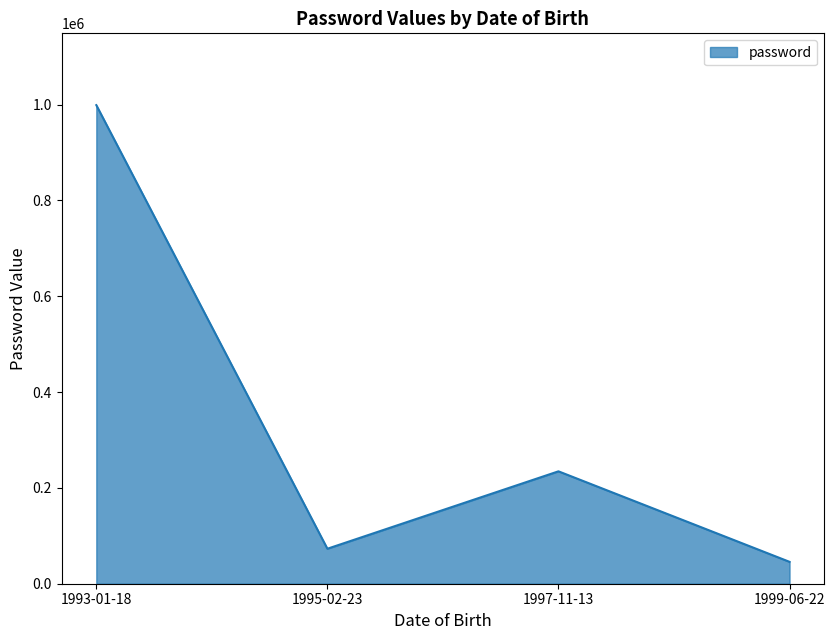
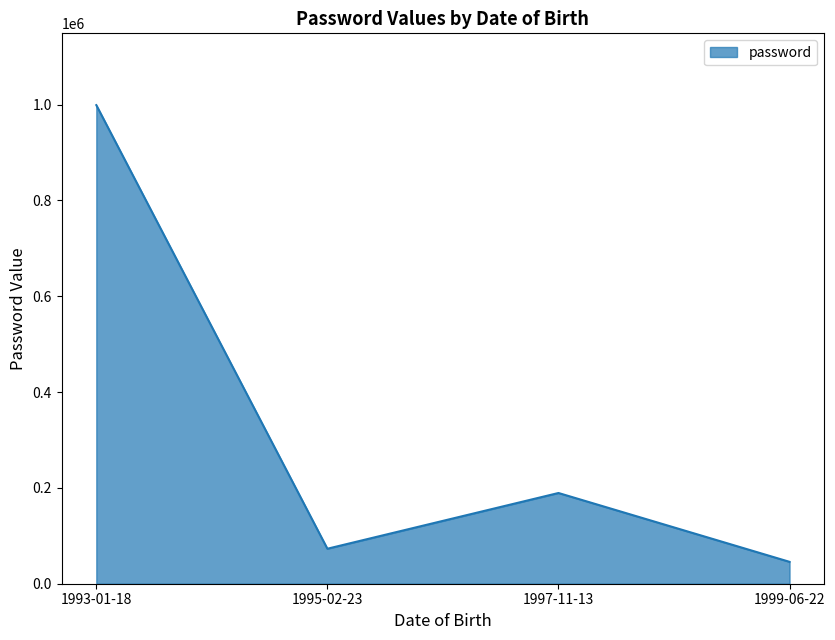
1997-11-13: 230000 -> 190000
